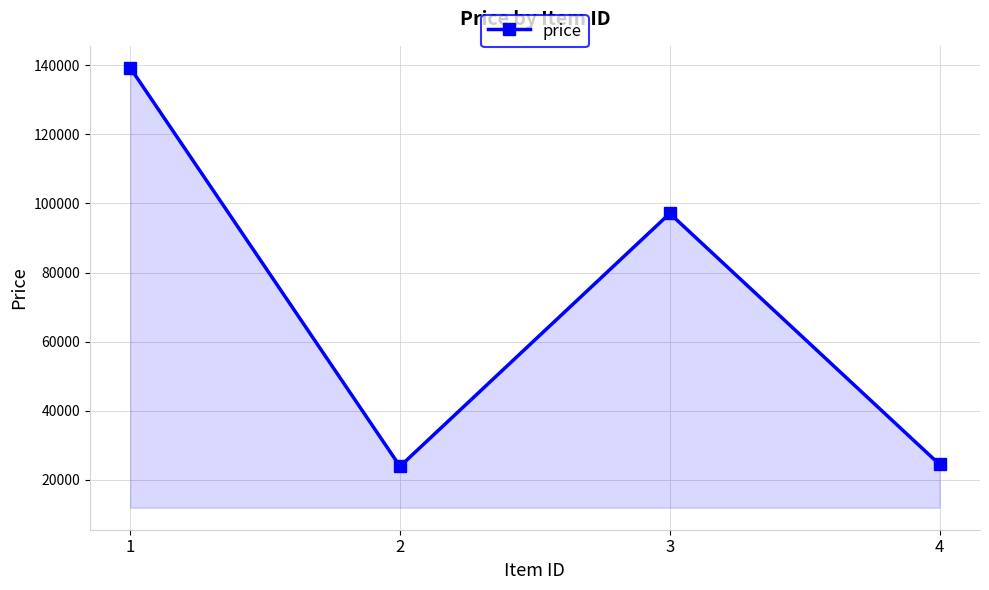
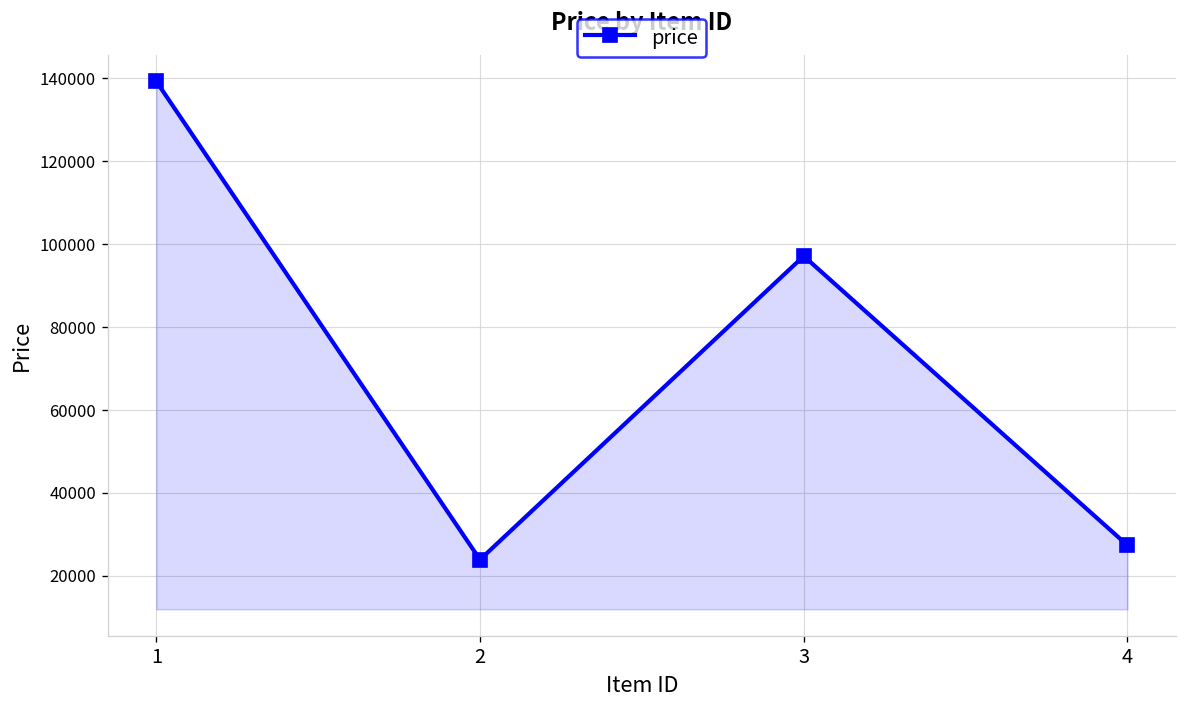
4: 24000 -> 27000
